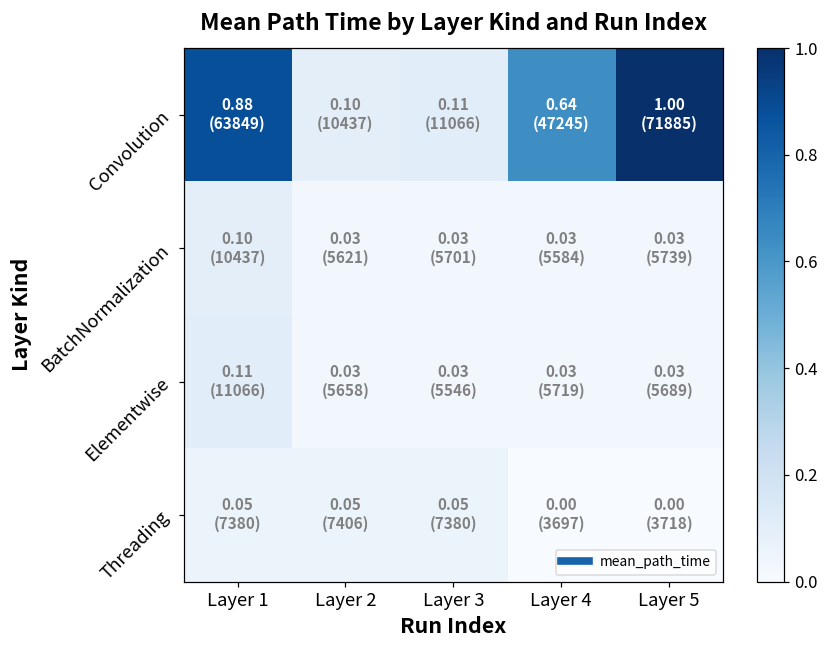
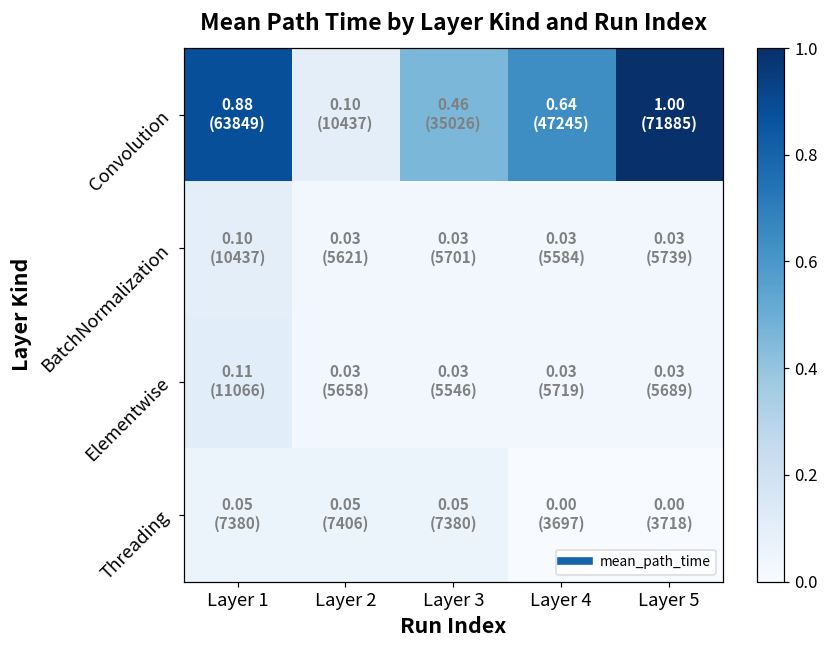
Convolution, Layer 3: 0.11 (11066) -> 0.46 (35026)
